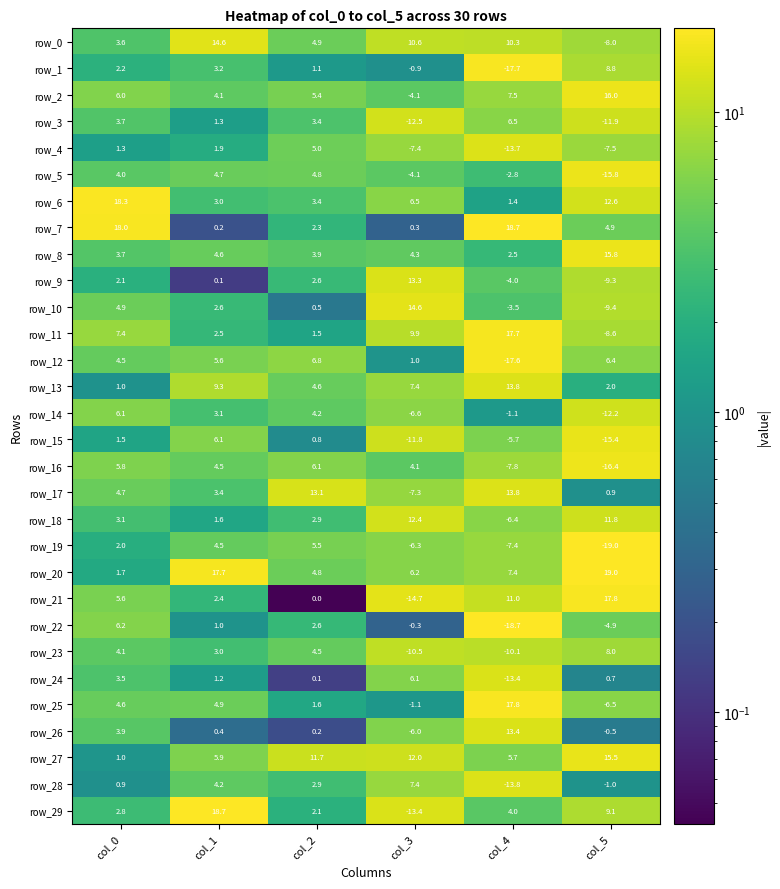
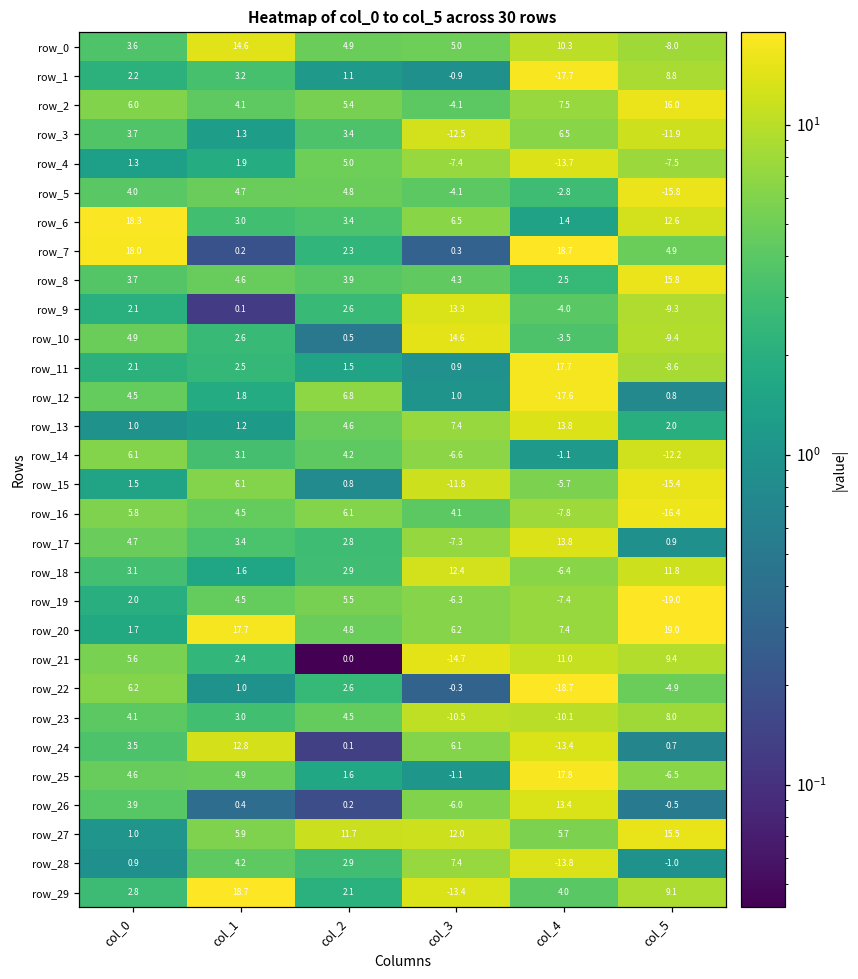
row_0, col_3: 10.6 -> 5.0
row_11, col_0: 7.4 -> 2.1
row_11, col_3: 9.9 -> 0.9
row_12, col_1: 5.6 -> 1.8
row_12, col_5: 6.4 -> 0.8
row_13, col_1: 9.3 -> 1.2
row_17, col_2: 13.1 -> 2.8
row_21, col_5: 17.8 -> 9.4
row_24, col_1: 1.2 -> 12.8
